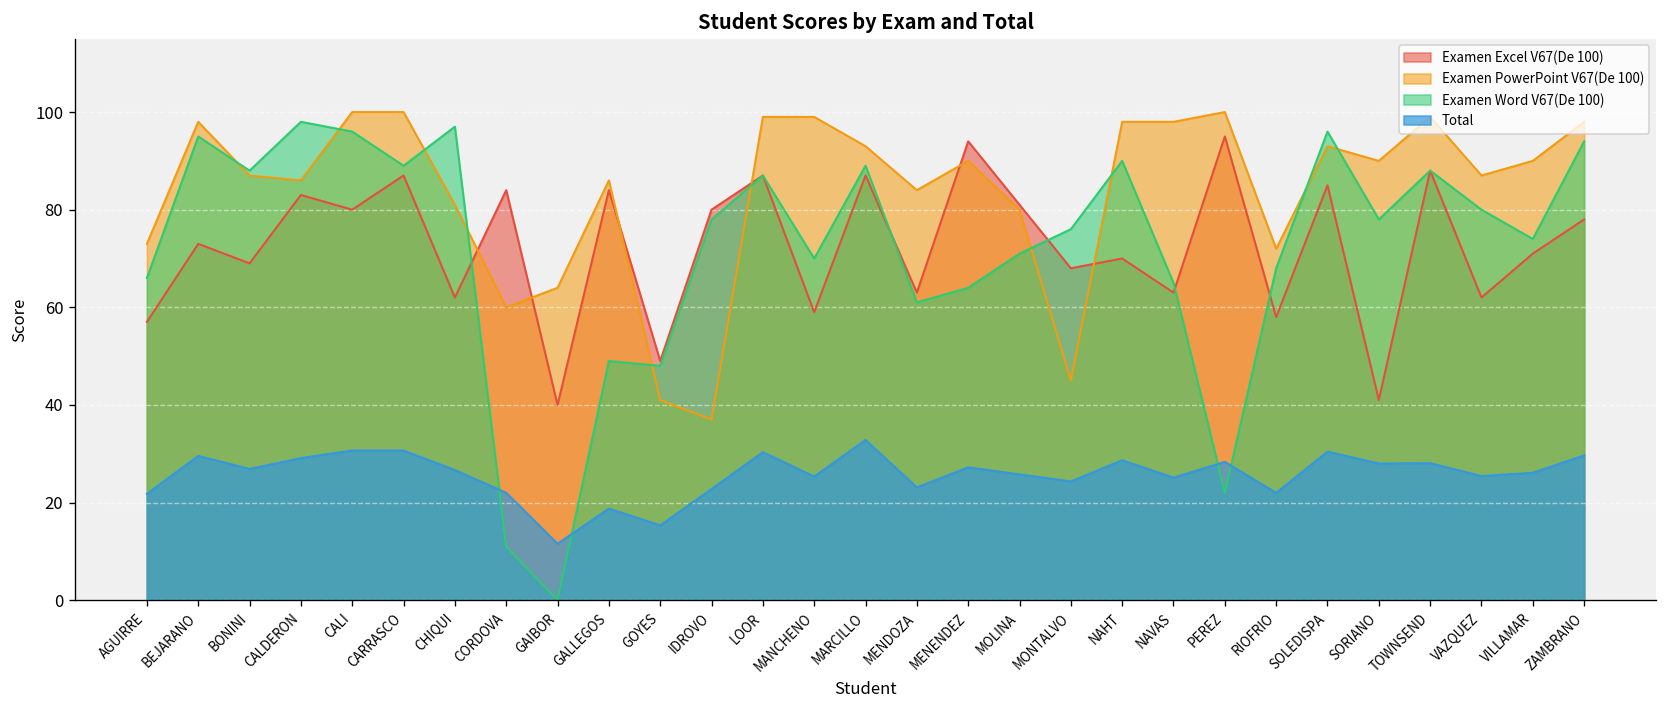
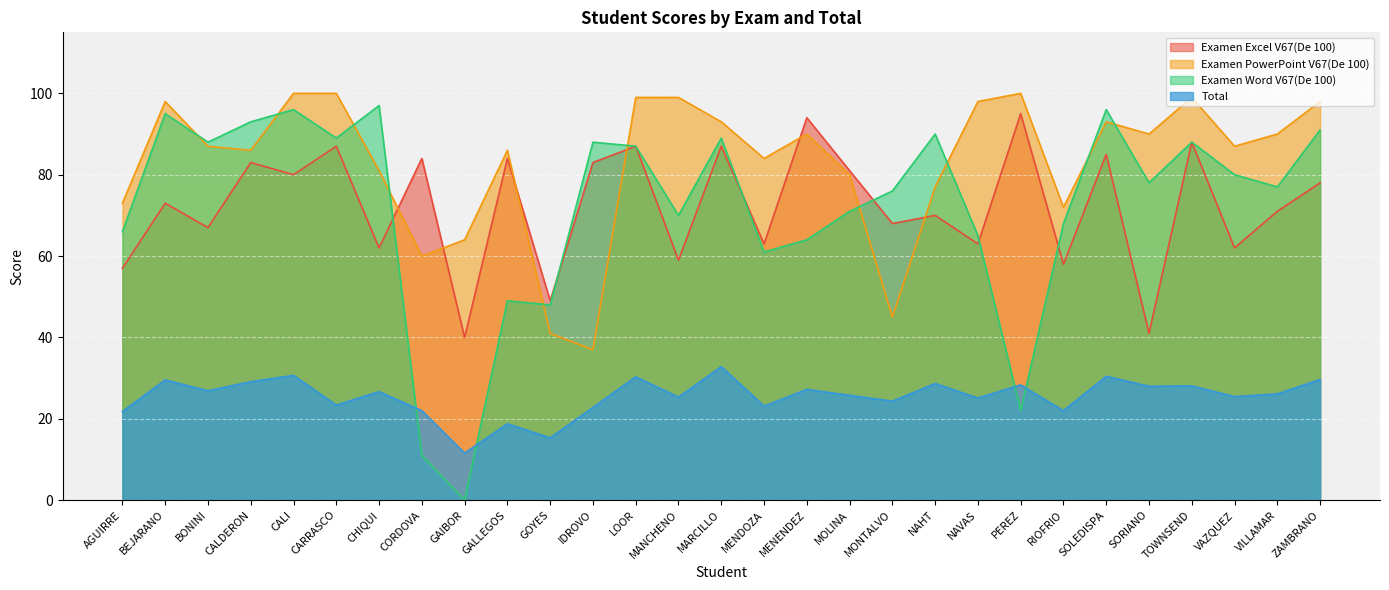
Examen Excel V67(De 100), BONINI: 69 -> 67
Examen Word V67(De 100), CALDERON: 98 -> 93
Total, CARRASCO: 31 -> 23
Examen Excel V67(De 100), IDROVO: 80 -> 83
Examen Word V67(De 100), IDROVO: 78 -> 88
Examen PowerPoint V67(De 100), NAHT: 98 -> 77
Examen Word V67(De 100), VILLAMAR: 74 -> 77
Examen Word V67(De 100), ZAMBRANO: 94 -> 91
